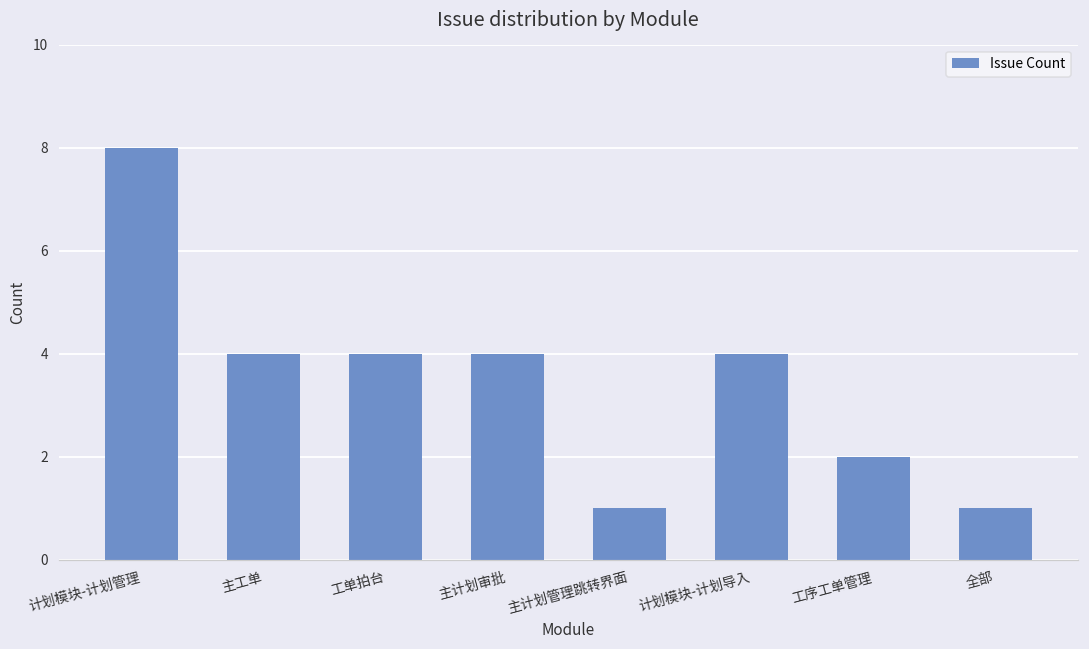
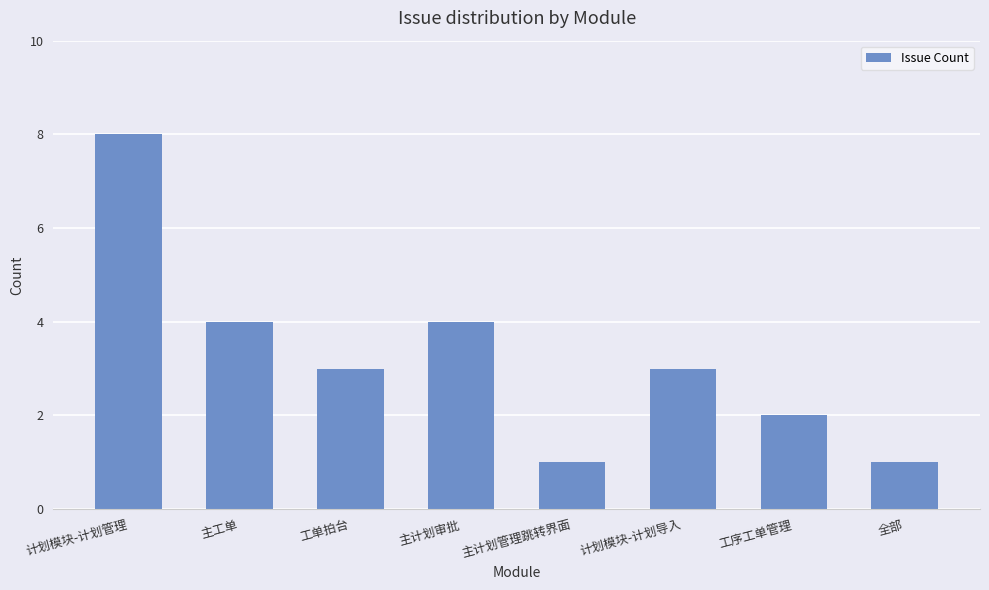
工单拍台: 4 -> 3
计划模块-计划导入: 4 -> 3
